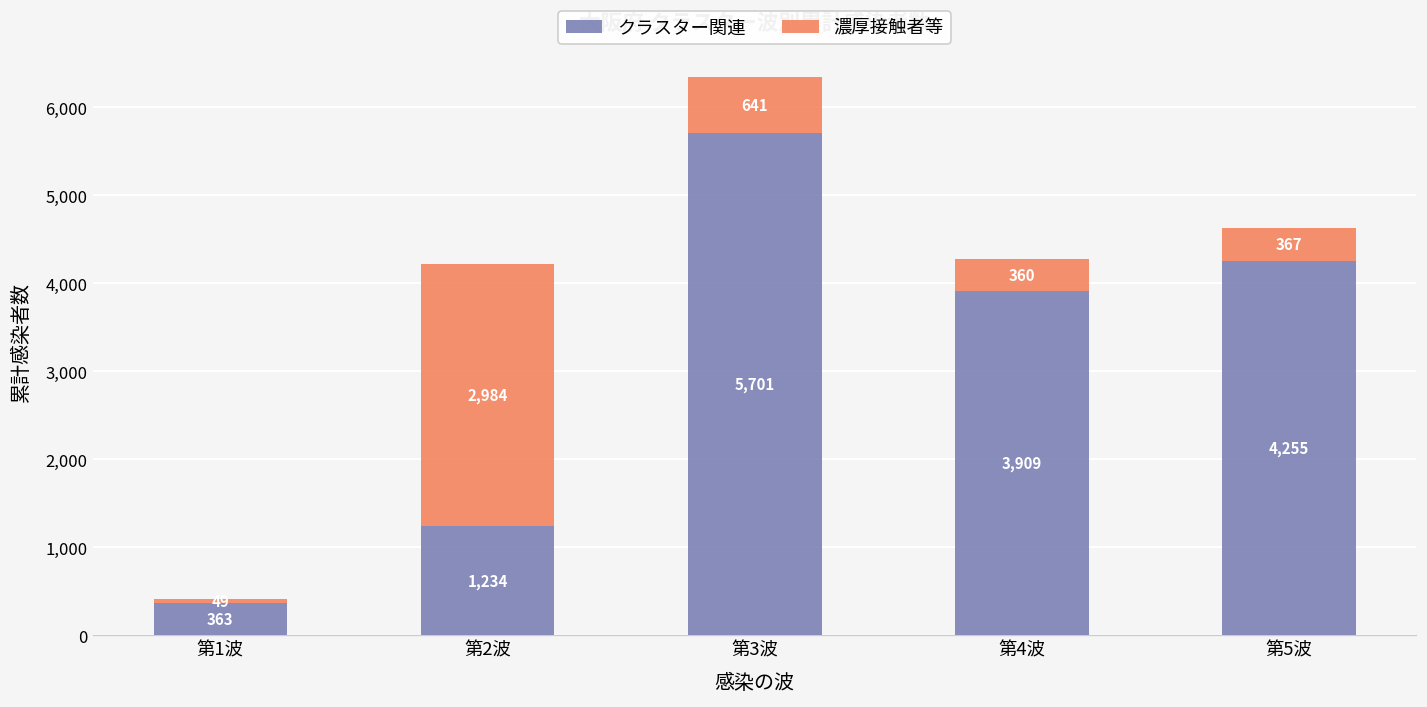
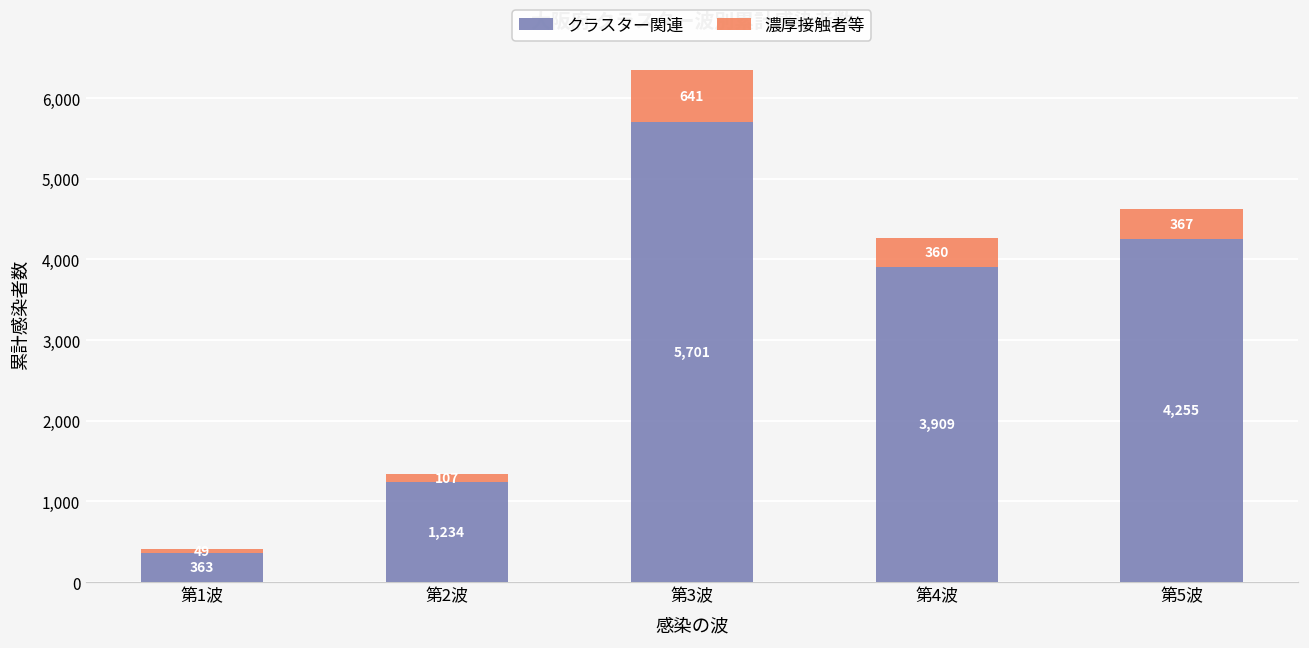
濃厚接触者等, 第2波: 2,984 -> 107
